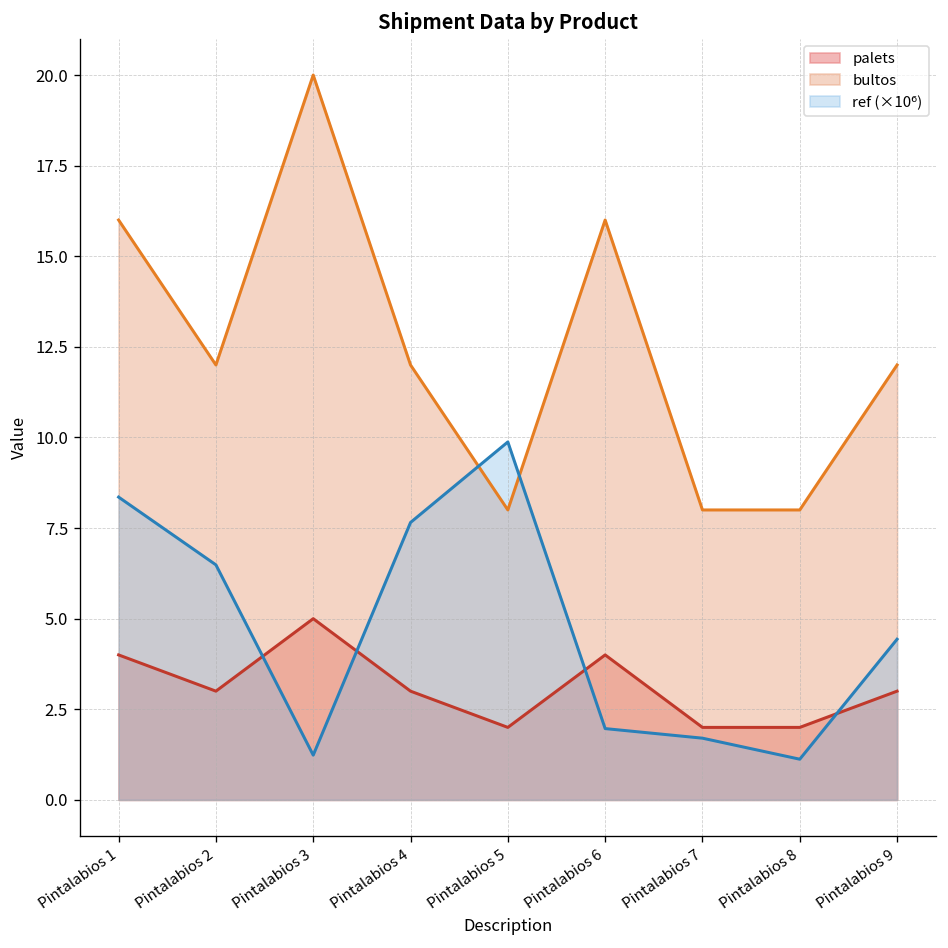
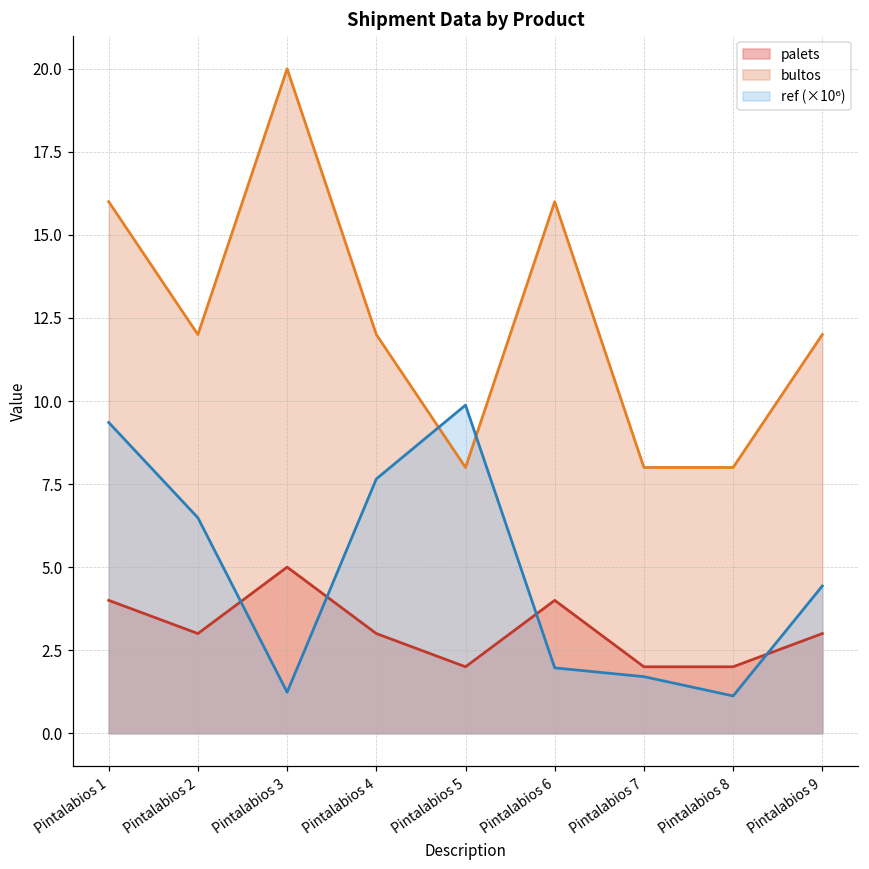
ref (×10⁶), Pintalabios 1: 8.4 -> 9.4
